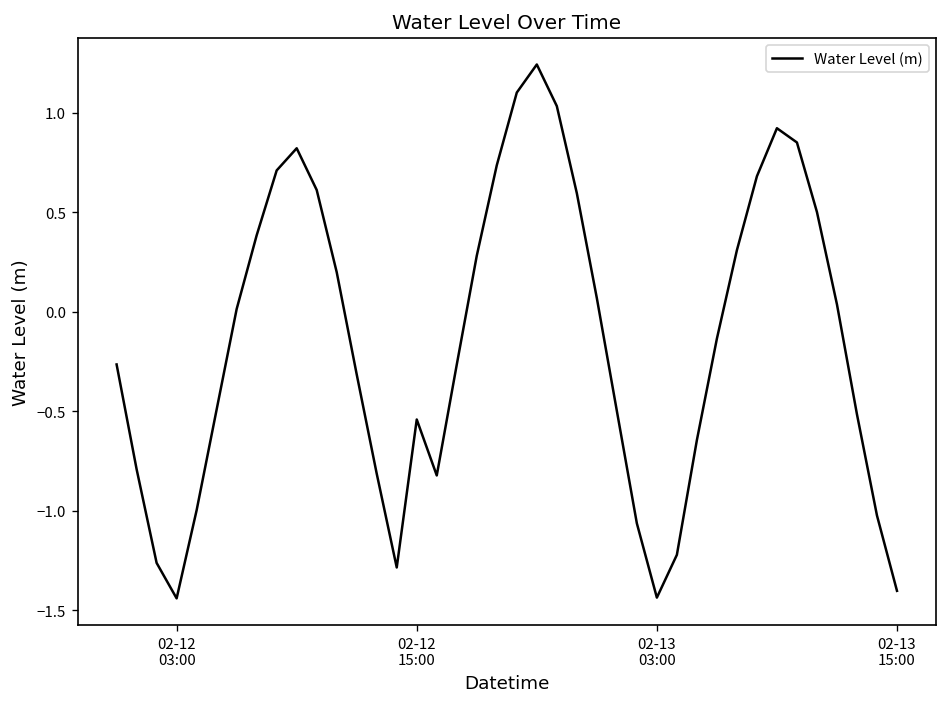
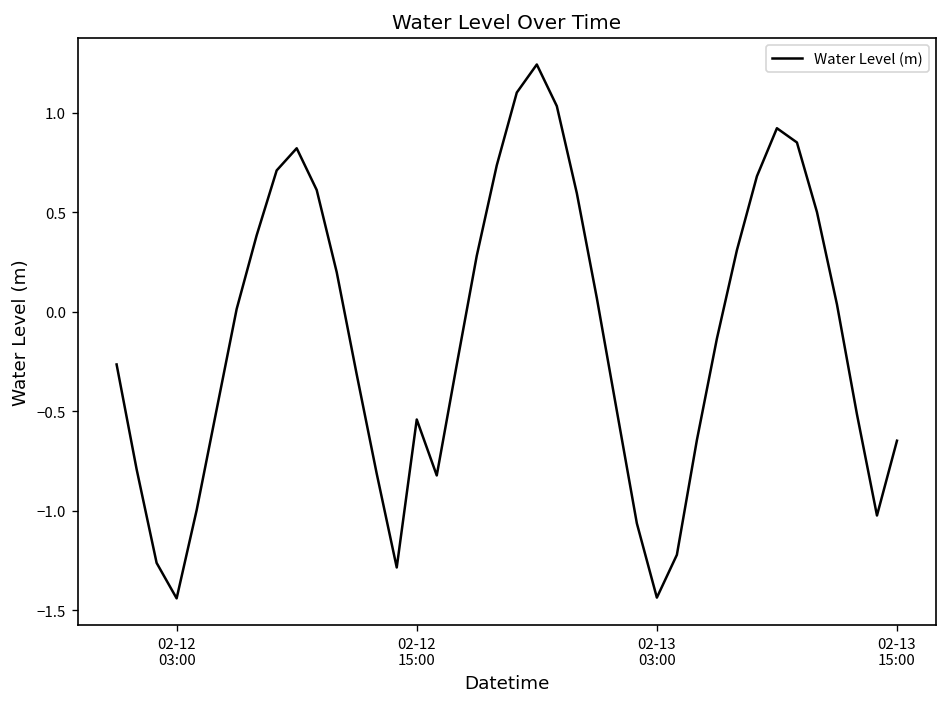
02-13 15:00: -1.40 -> -0.65
